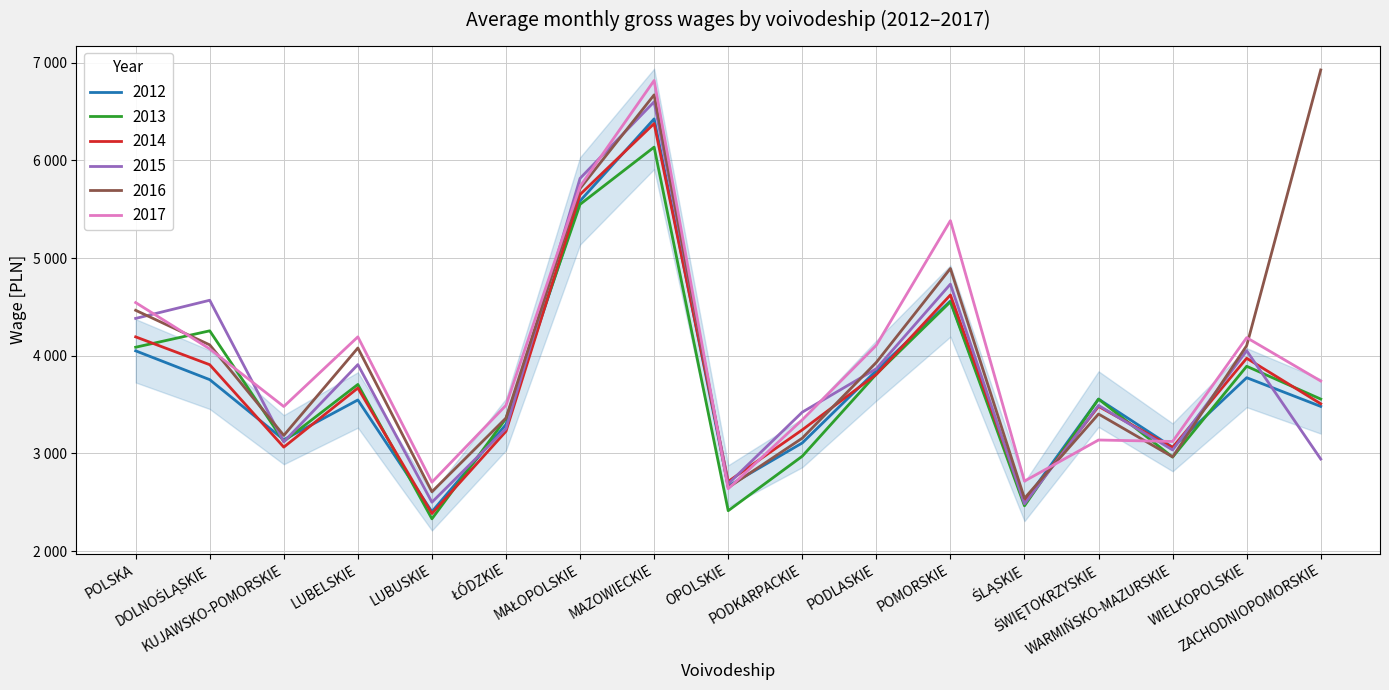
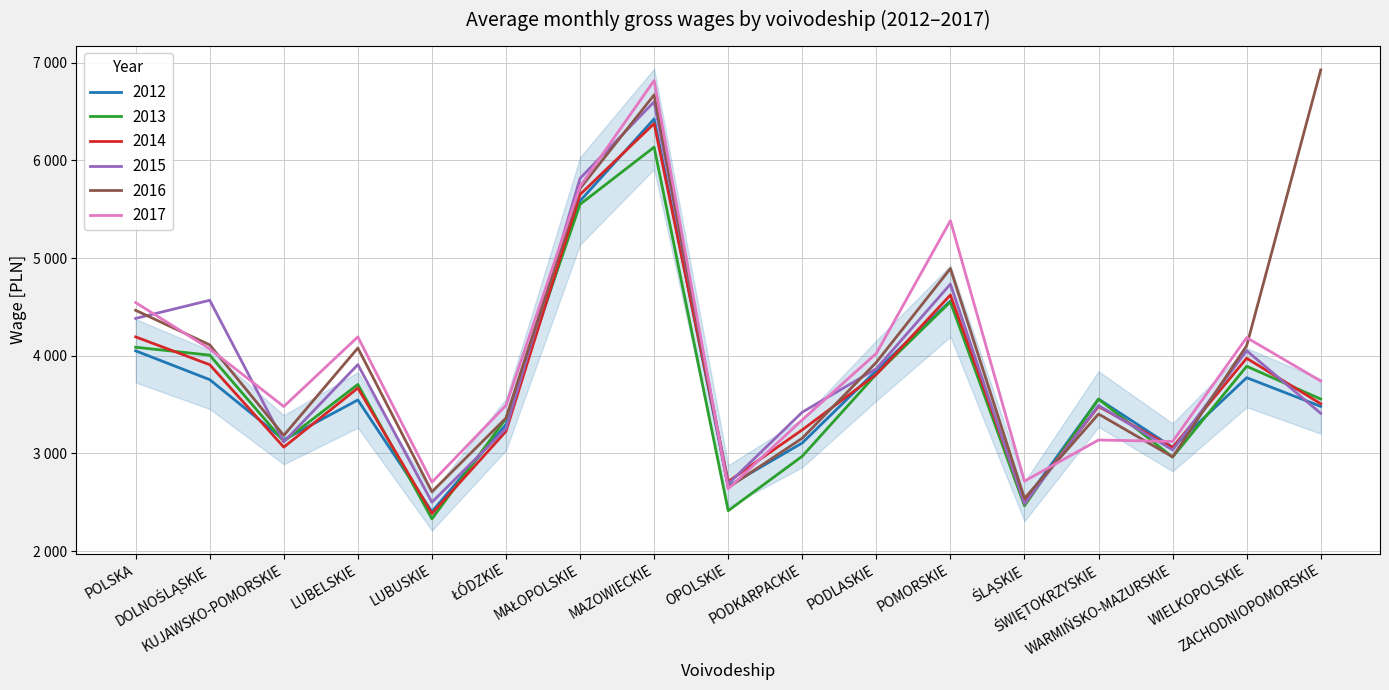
2013, DOLNOŚLĄSKIE: 4300 -> 4000
2017, PODLASKIE: 4100 -> 4000
2015, ZACHODNIOPOMORSKIE: 2900 -> 3400
